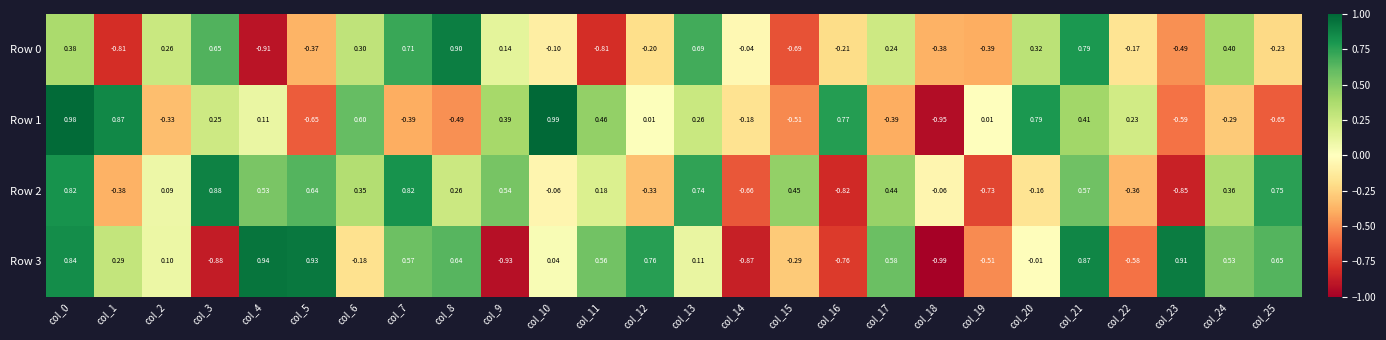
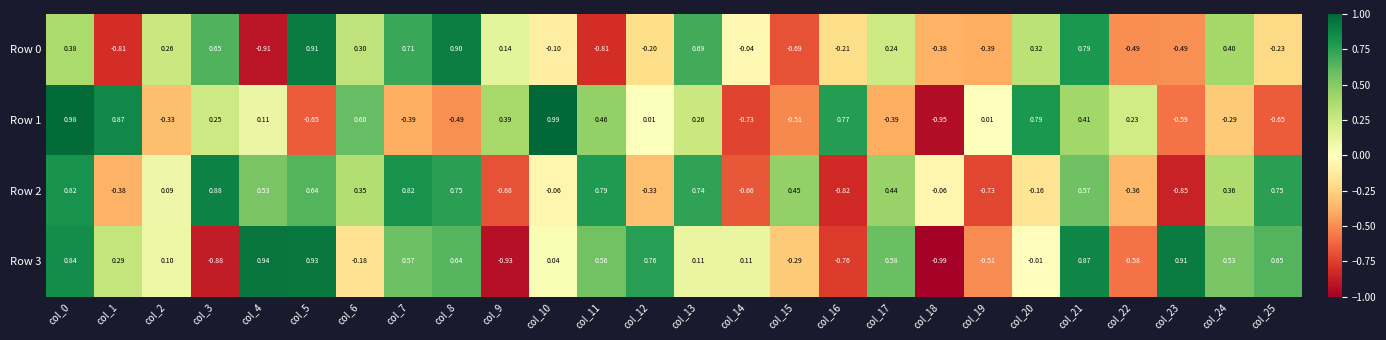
Row 0, col_5: -0.37 -> 0.91
Row 0, col_22: -0.17 -> -0.49
Row 1, col_14: -0.18 -> -0.73
Row 2, col_8: 0.26 -> 0.75
Row 2, col_9: 0.54 -> -0.68
Row 2, col_11: 0.18 -> 0.79
Row 3, col_14: -0.87 -> 0.11
